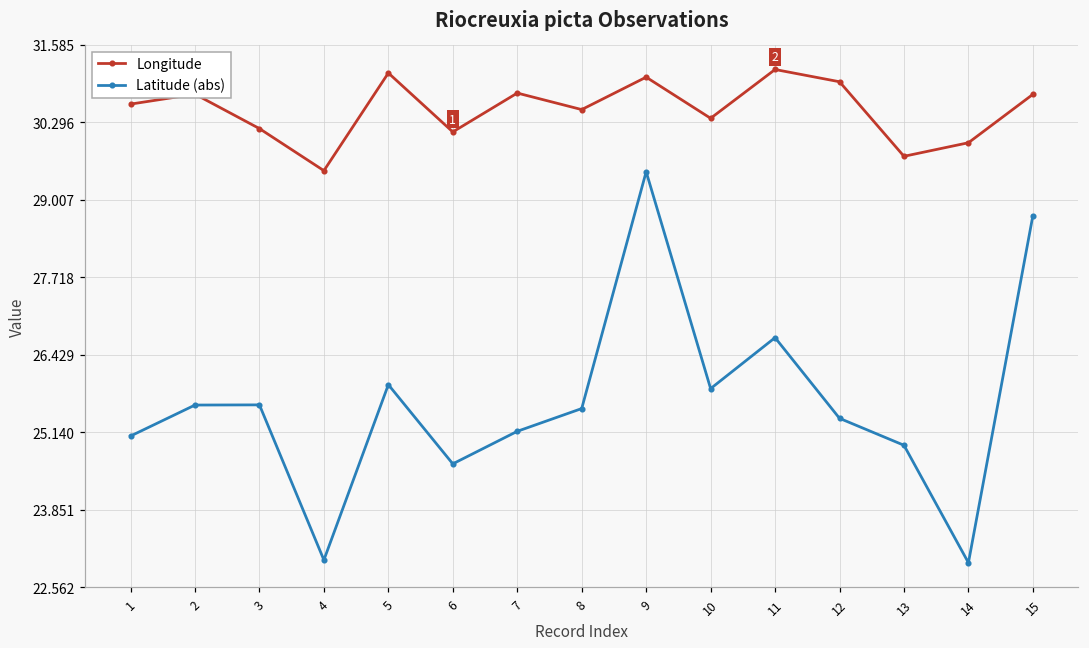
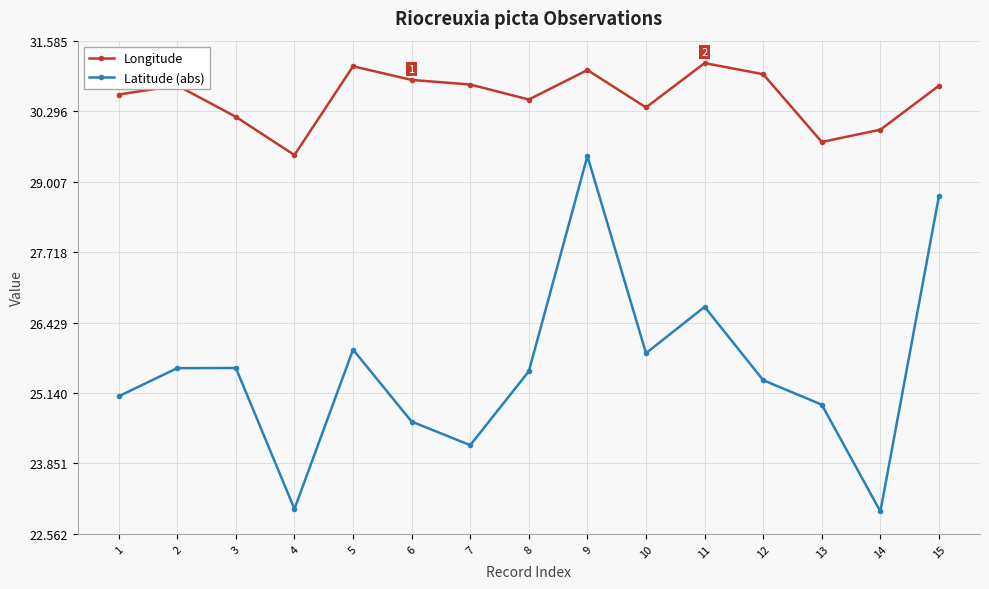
Longitude, 6: 30.1 -> 30.9
Latitude (abs), 7: 25.2 -> 24.2
